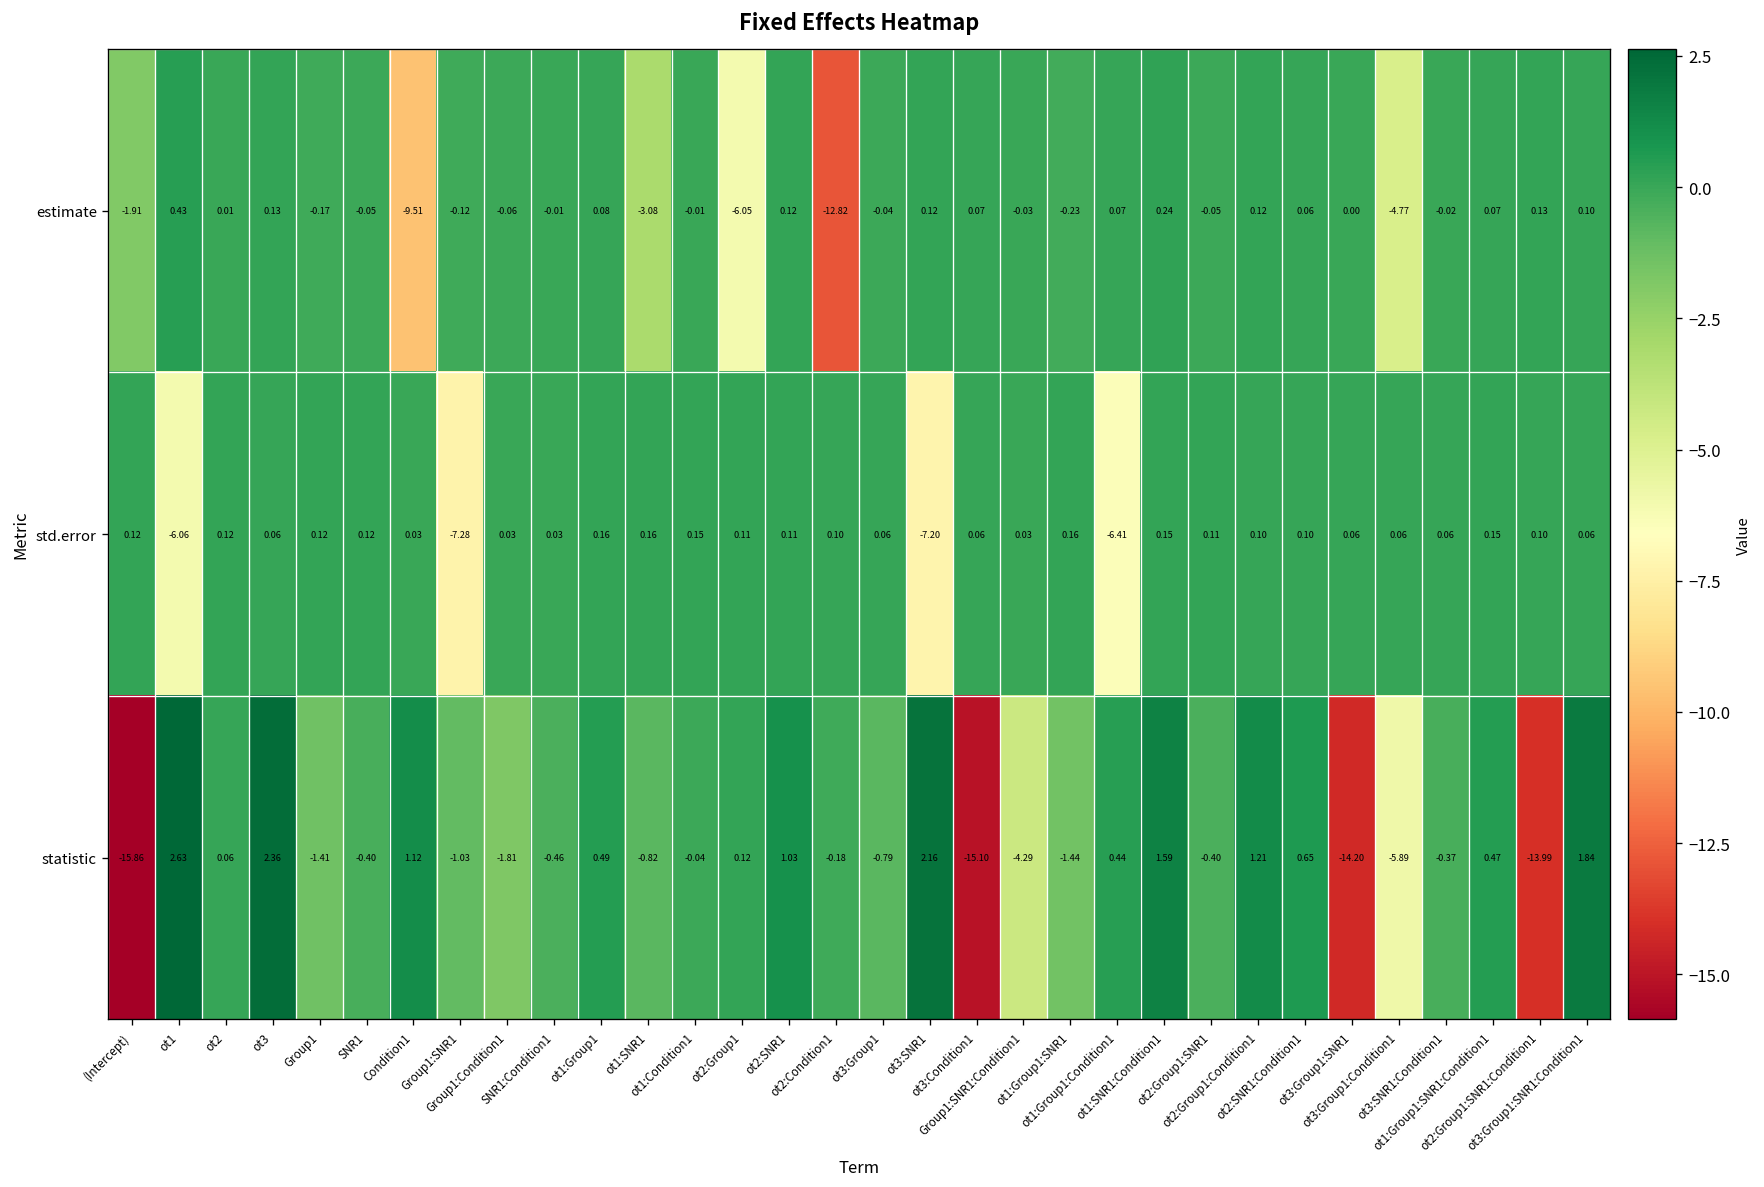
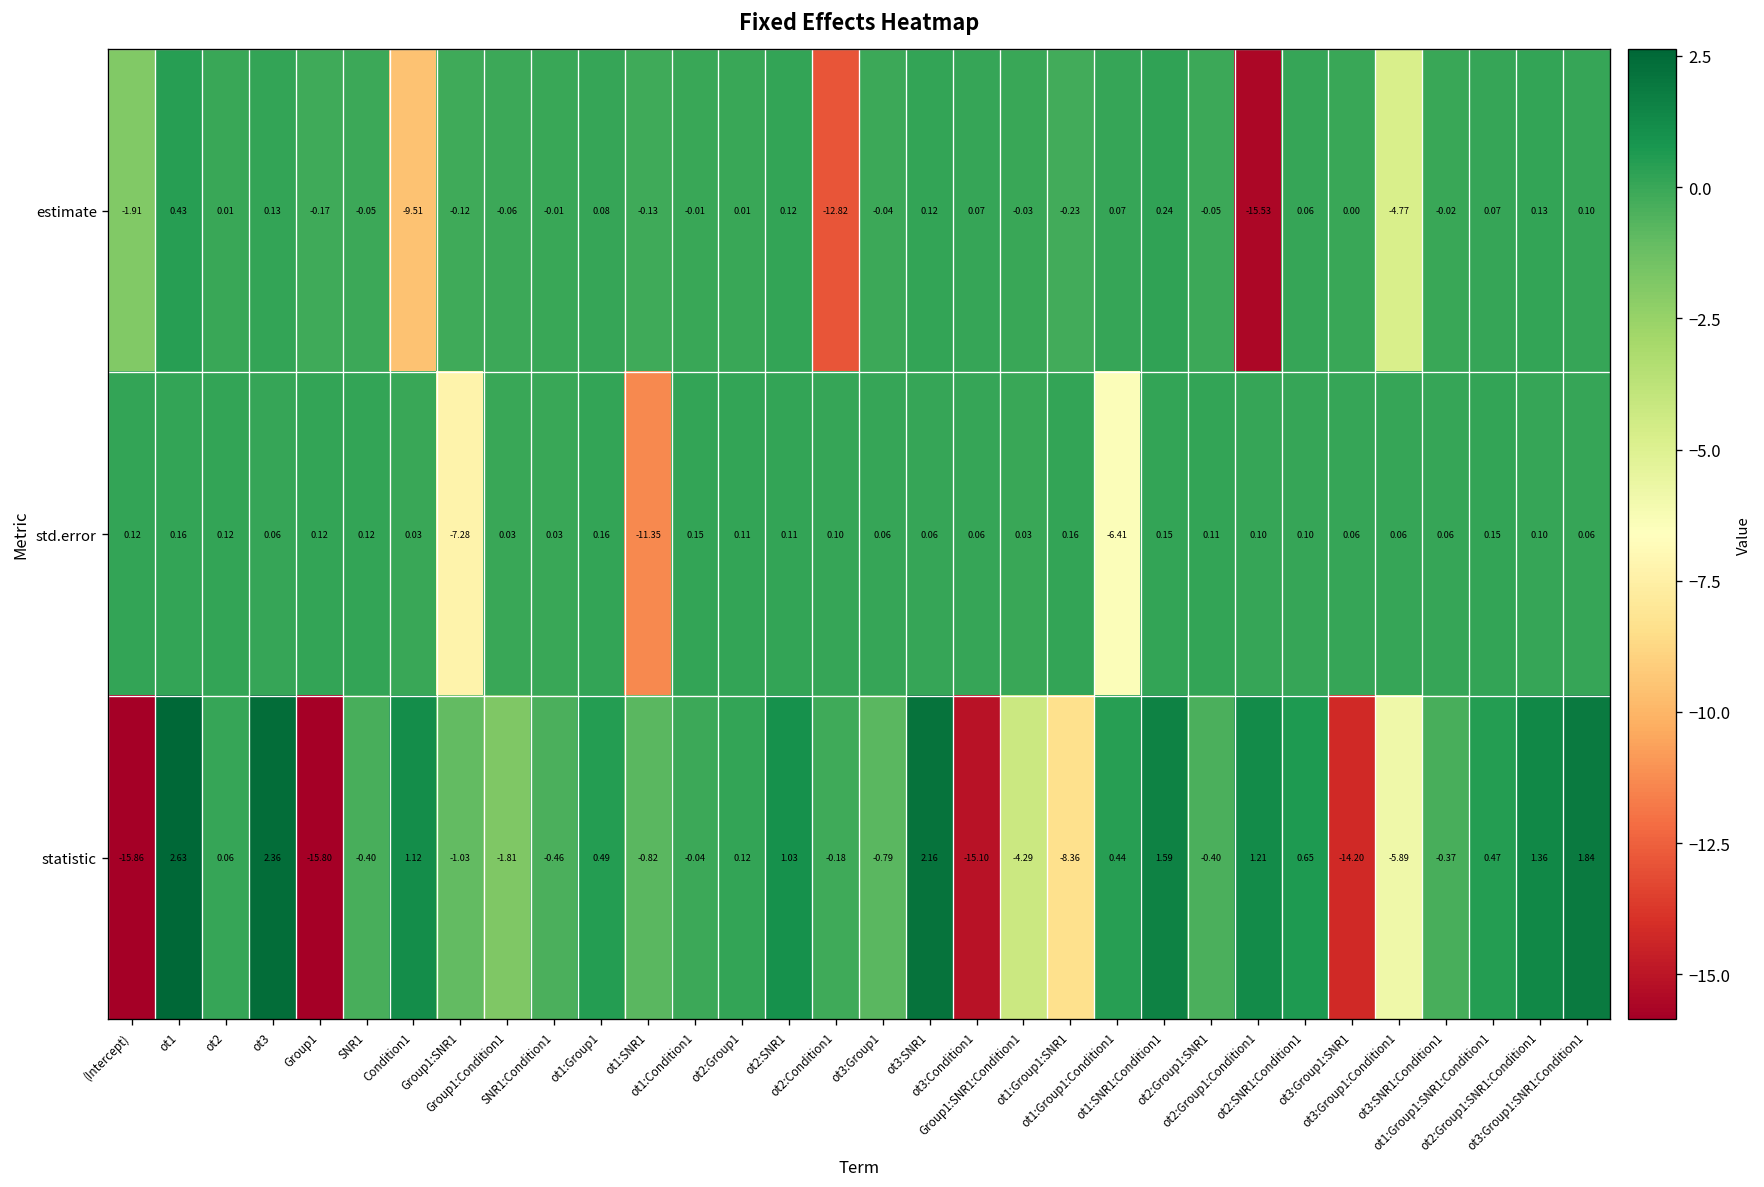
estimate, ot1:SNR1: -3.08 -> -0.13
estimate, ot2:Group1: -6.05 -> 0.01
estimate, ot2:Group1:Condition1: 0.12 -> -15.53
std.error, ot1: -6.06 -> 0.16
std.error, ot1:SNR1: 0.16 -> -11.35
std.error, ot3:SNR1: -7.20 -> 0.06
statistic, Group1: -1.41 -> -15.80
statistic, ot1:Group1:SNR1: -1.44 -> -8.36
statistic, ot2:Group1:SNR1:Condition1: -13.99 -> 1.36
